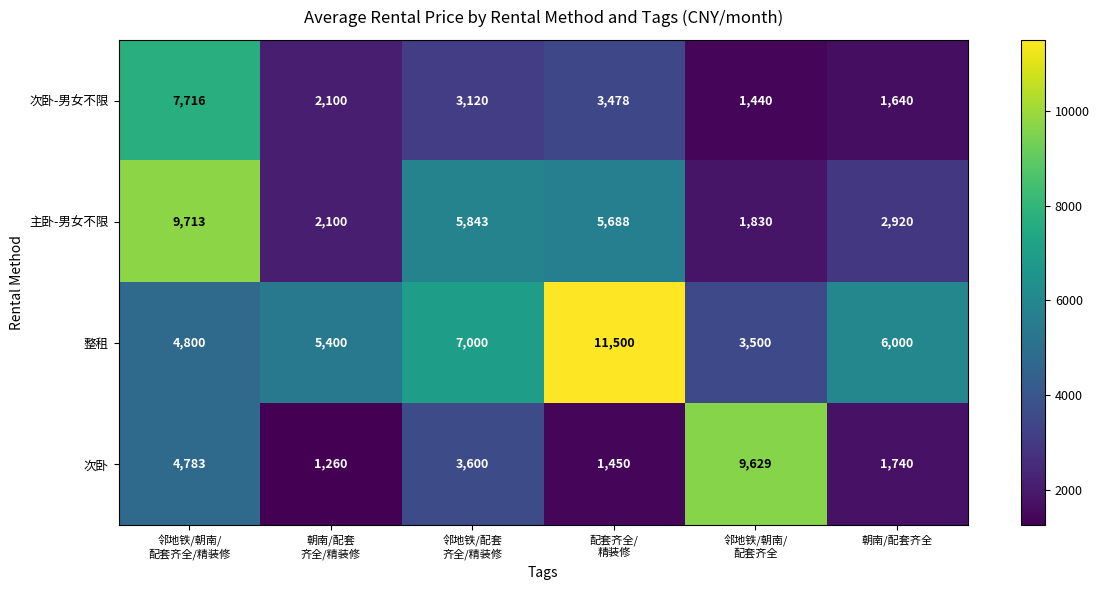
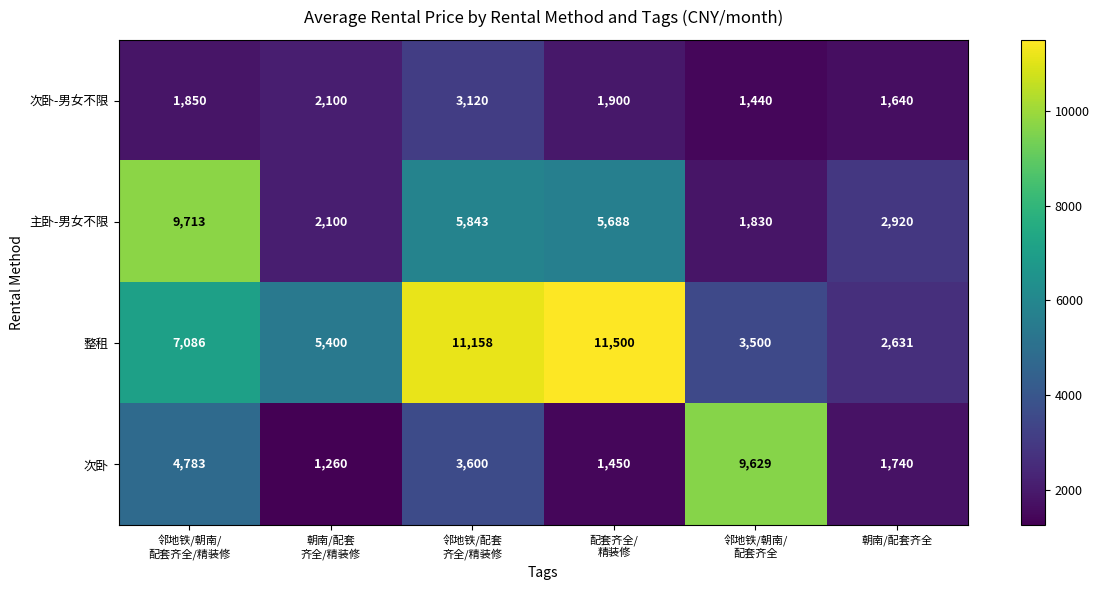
次卧-男女不限, 邻地铁/朝南/ 配套齐全/精装修: 7,716 -> 1,850
次卧-男女不限, 配套齐全/ 精装修: 3,478 -> 1,900
整租, 邻地铁/朝南/ 配套齐全/精装修: 4,800 -> 7,086
整租, 邻地铁/配套 齐全/精装修: 7,000 -> 11,158
整租, 朝南/配套齐全: 6,000 -> 2,631
